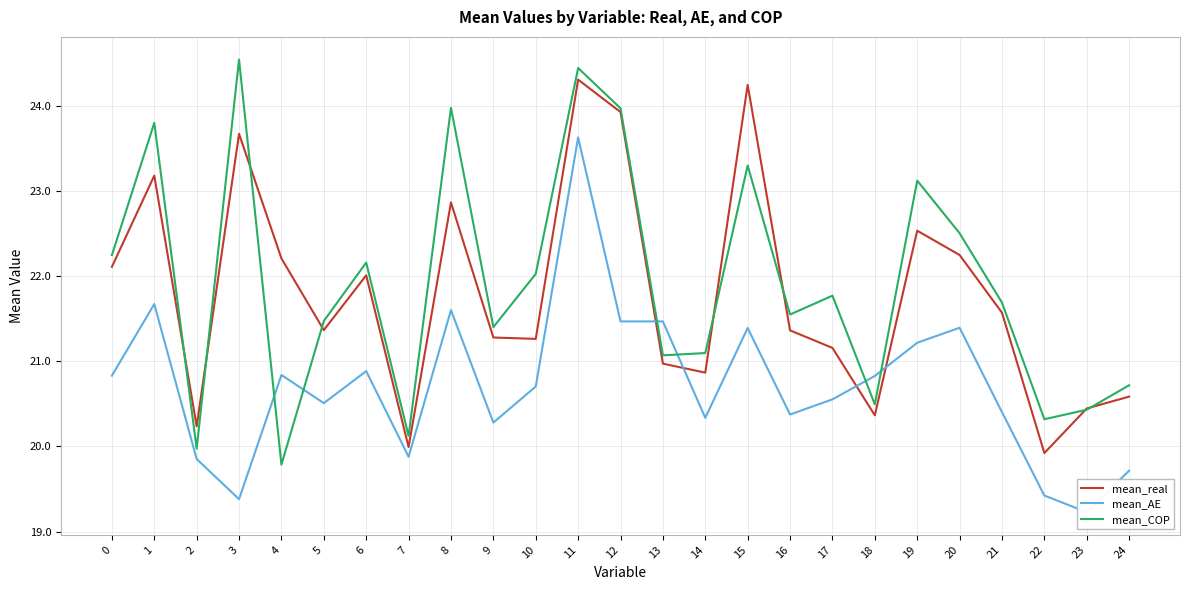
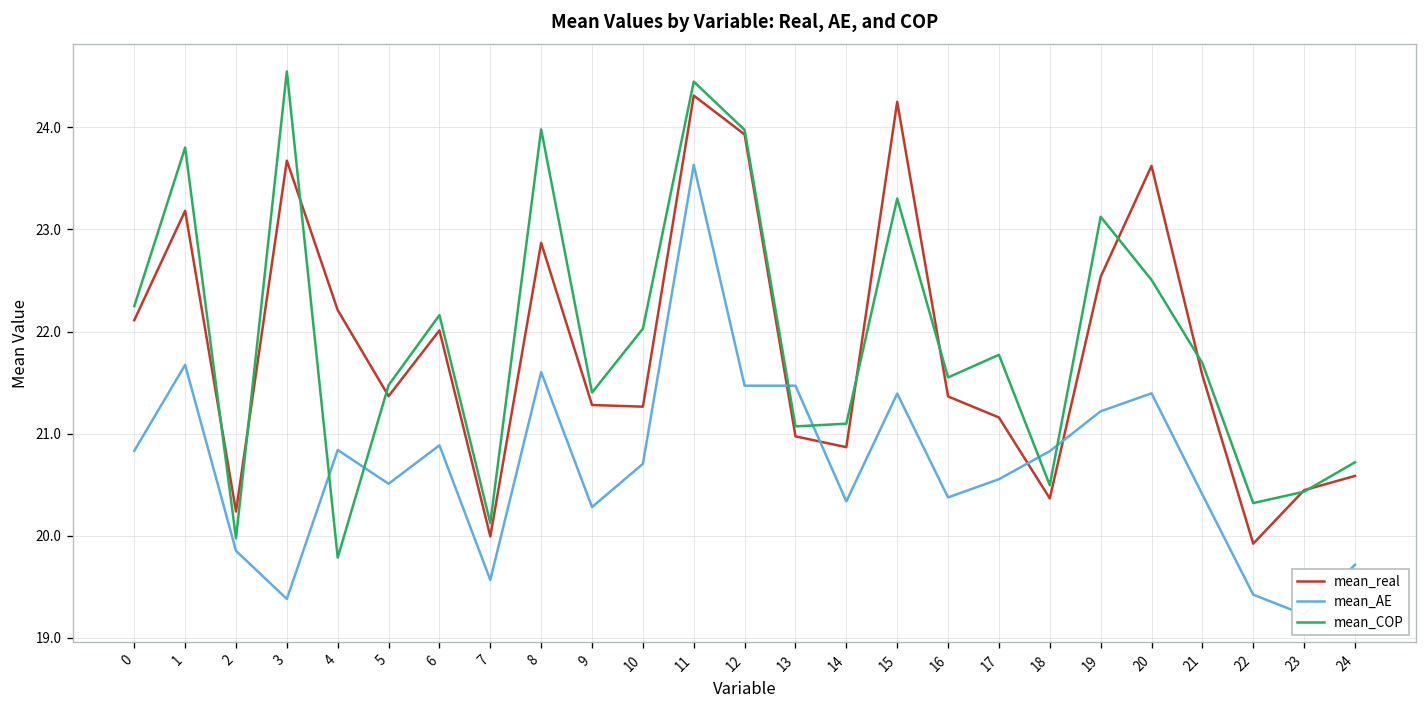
mean_AE, 7: 19.9 -> 19.6
mean_real, 20: 22.3 -> 23.6
